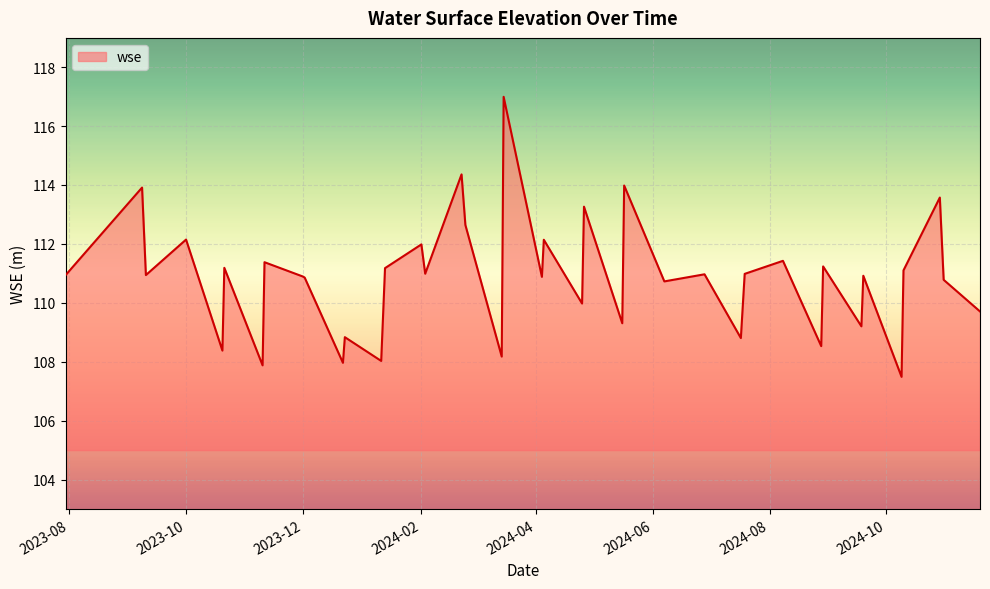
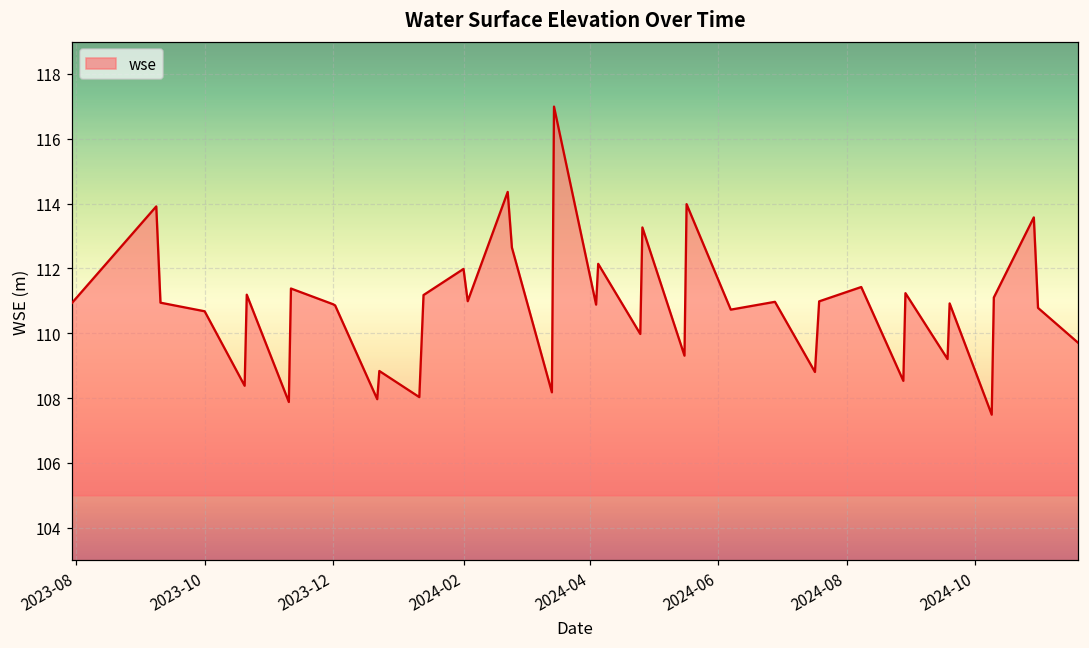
2023-10: 112.1 -> 110.7
